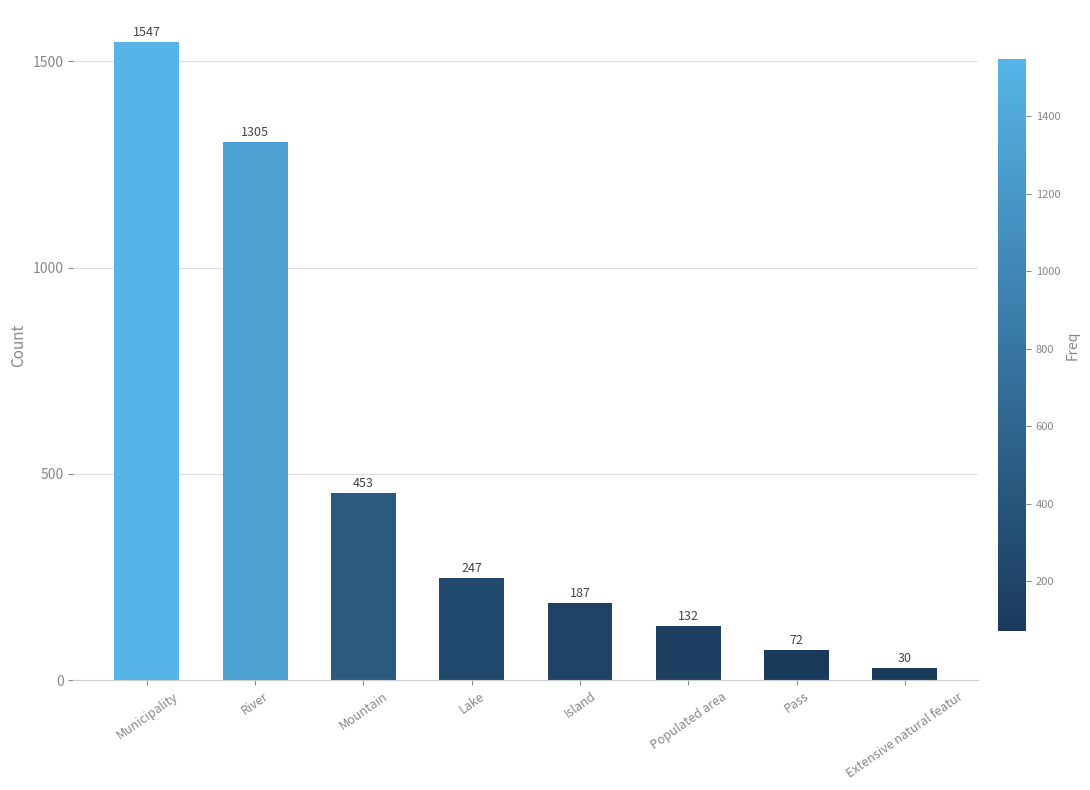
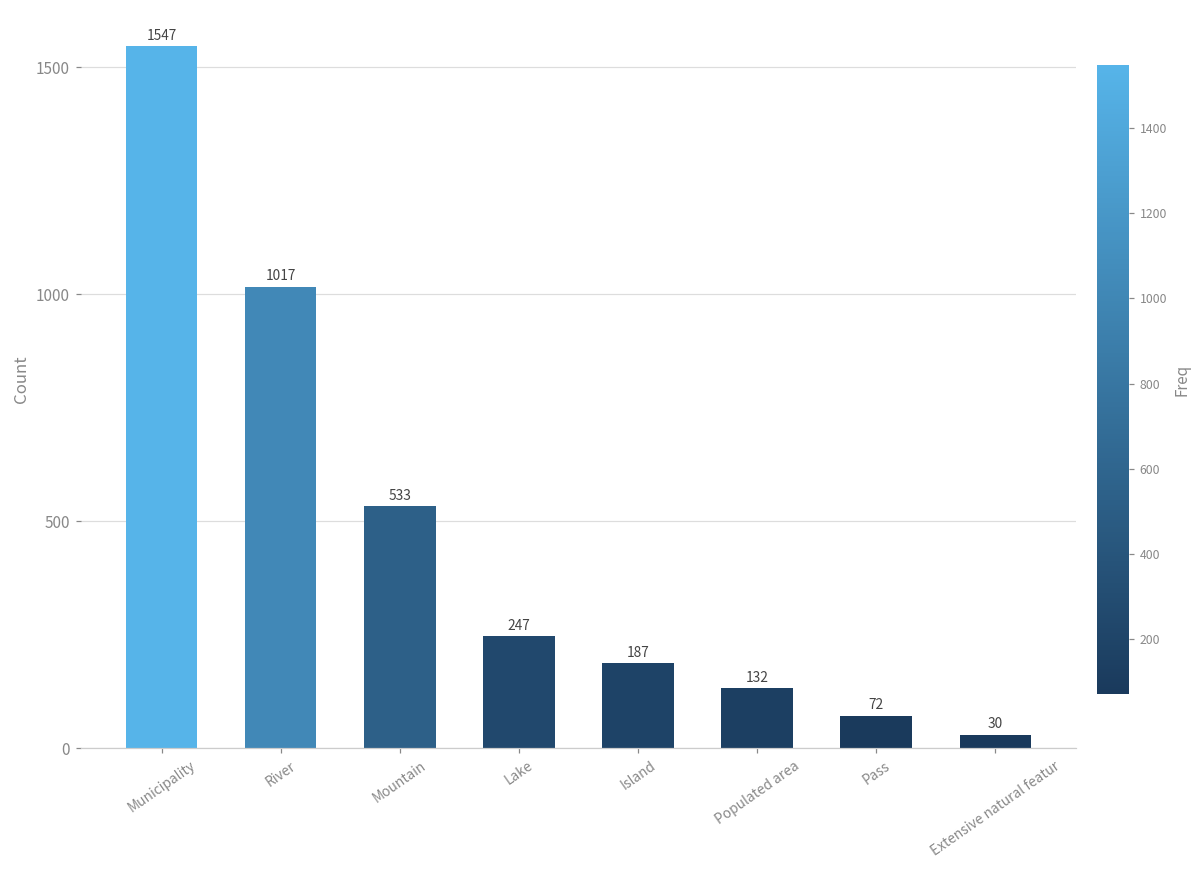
River: 1305 -> 1017
Mountain: 453 -> 533
